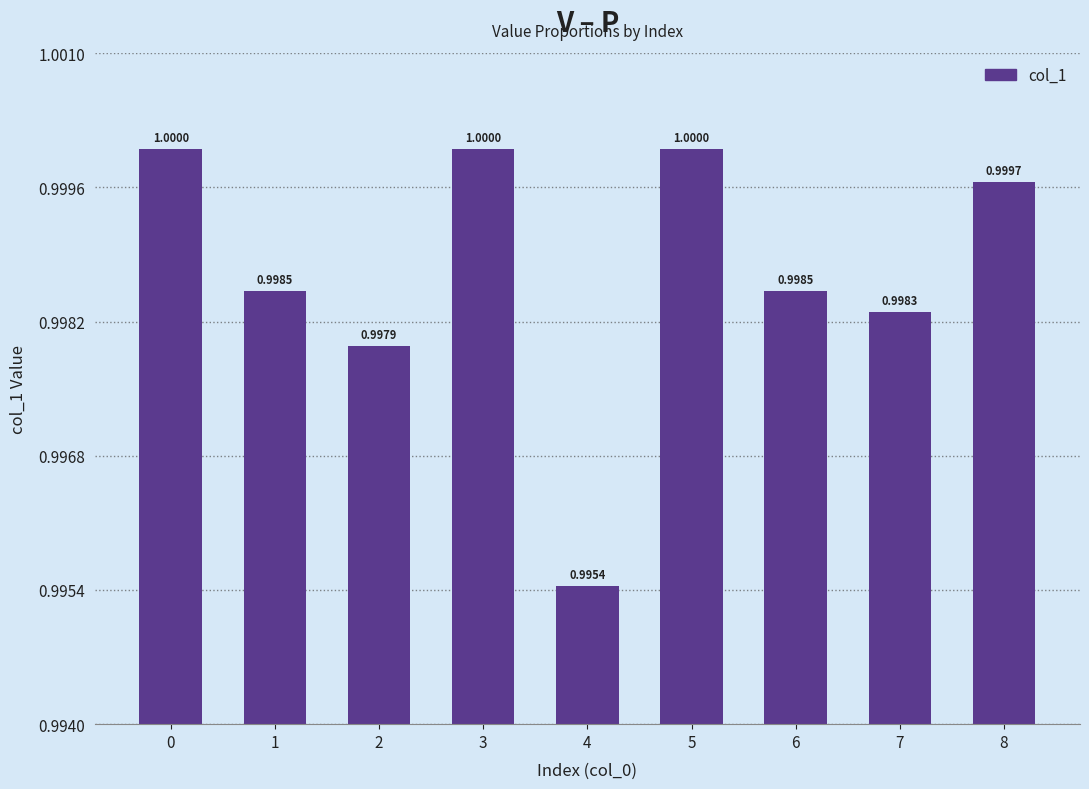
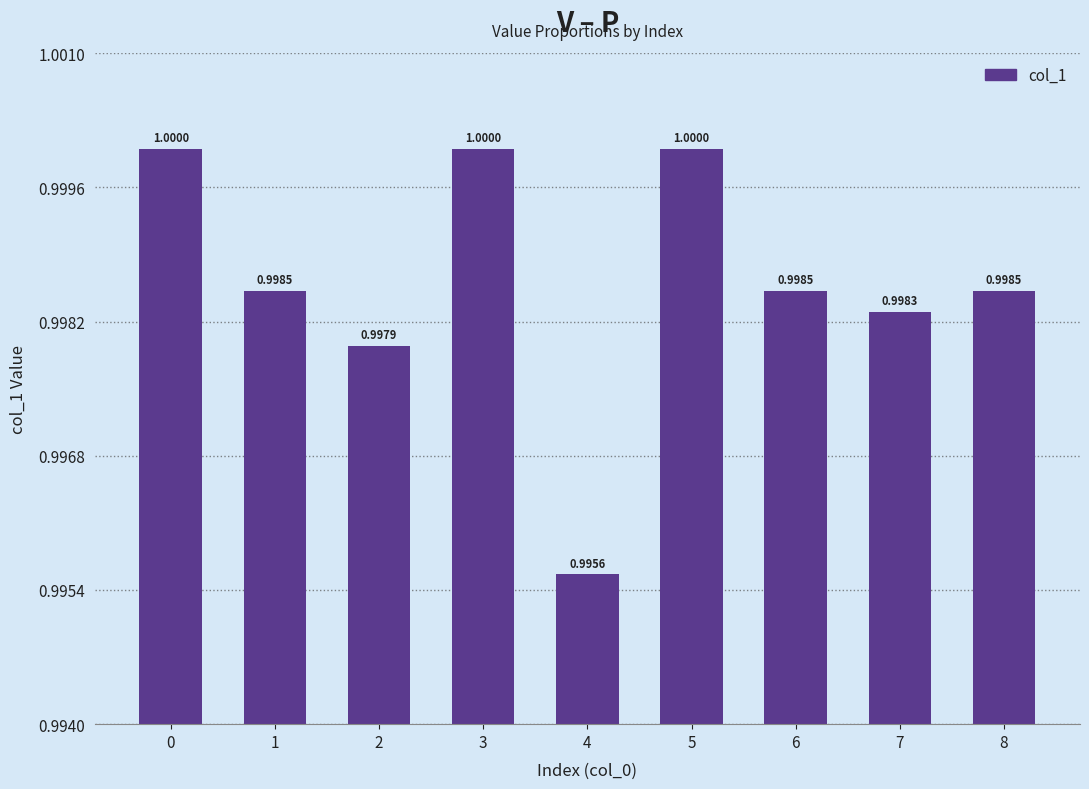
4: 0.9954 -> 0.9956
8: 0.9997 -> 0.9985
